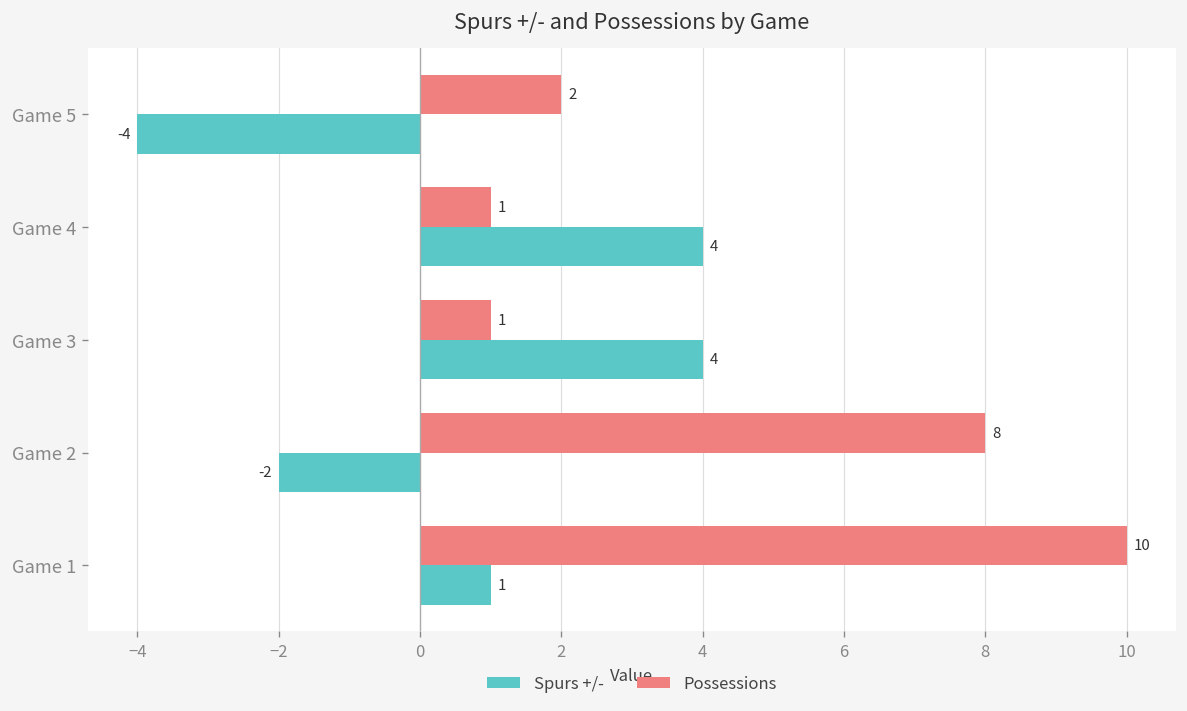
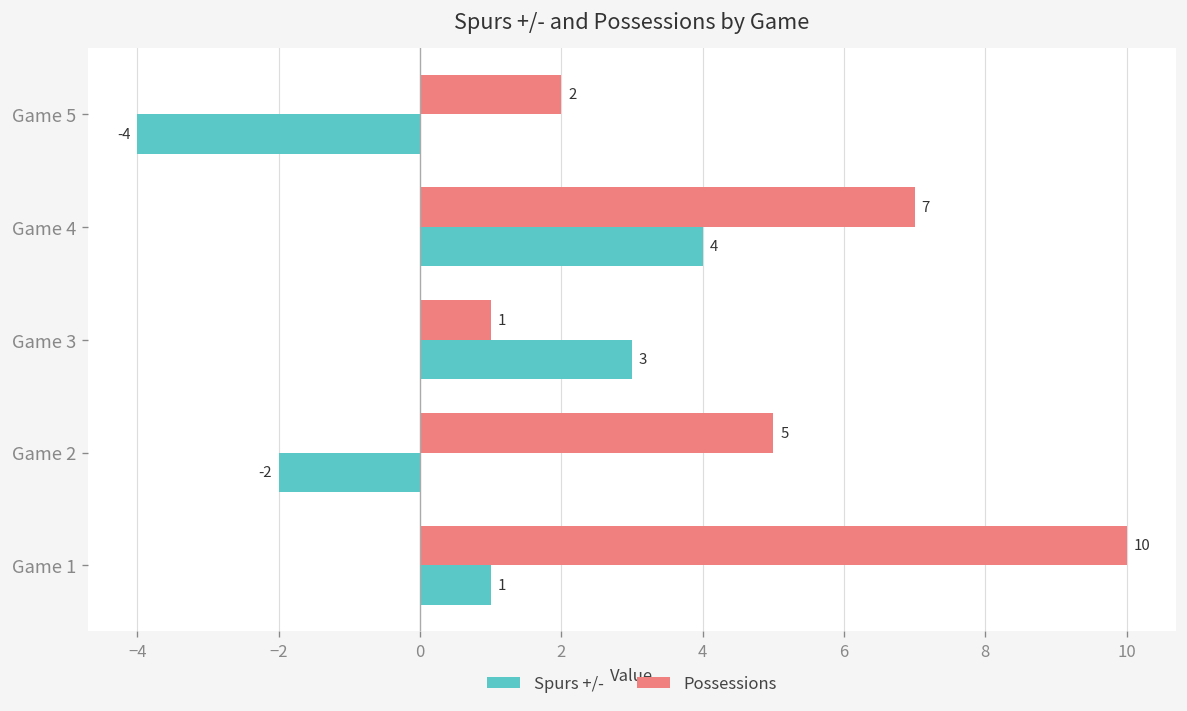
Possessions, Game 4: 1 -> 7
Spurs +/-, Game 3: 4 -> 3
Possessions, Game 2: 8 -> 5
